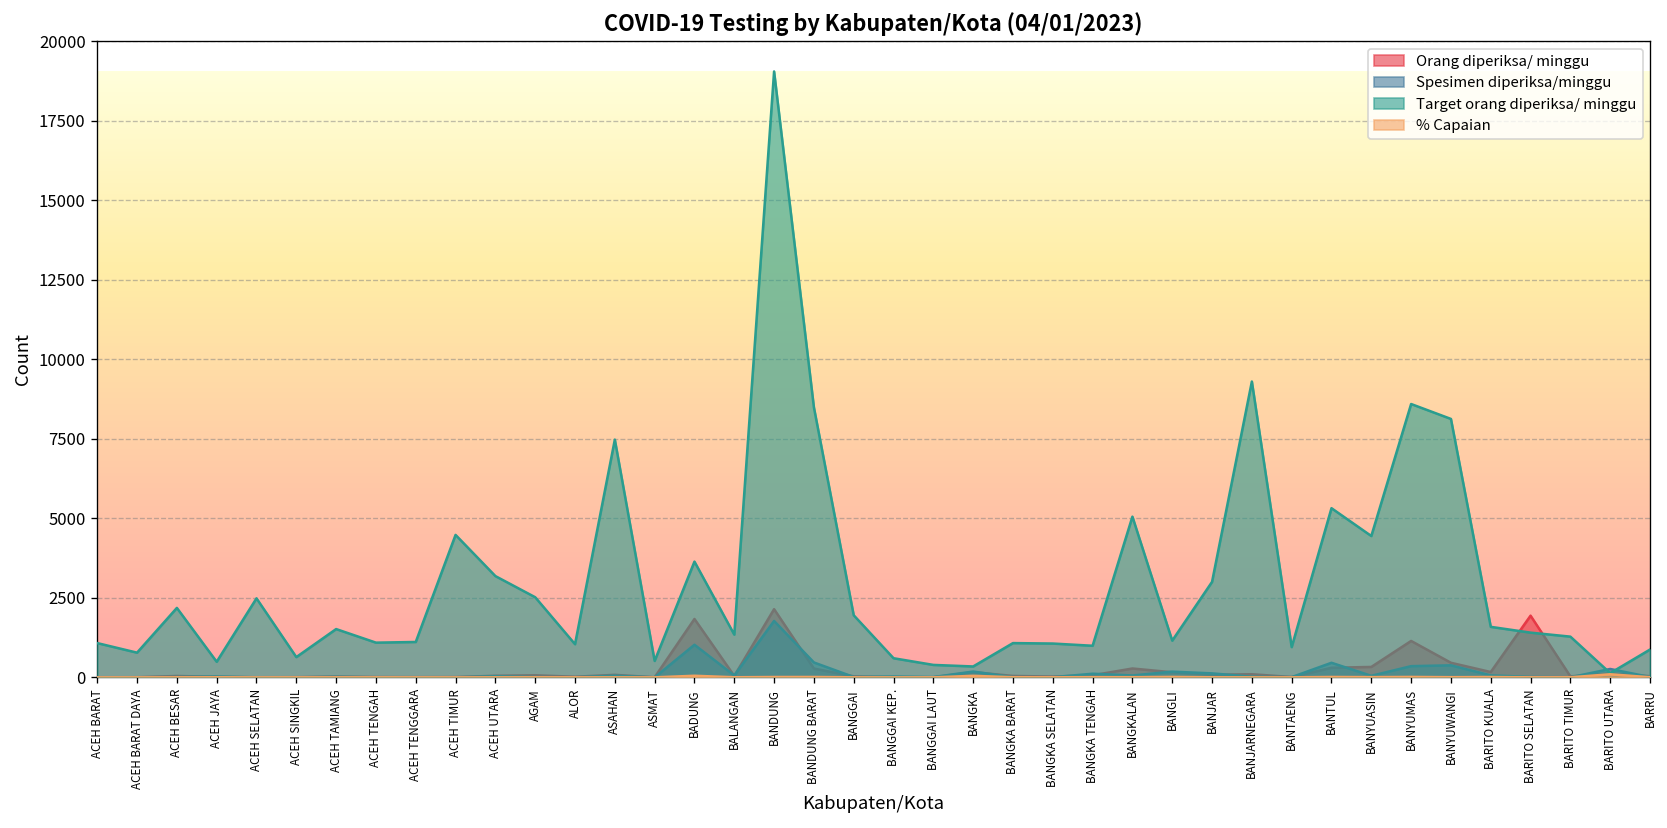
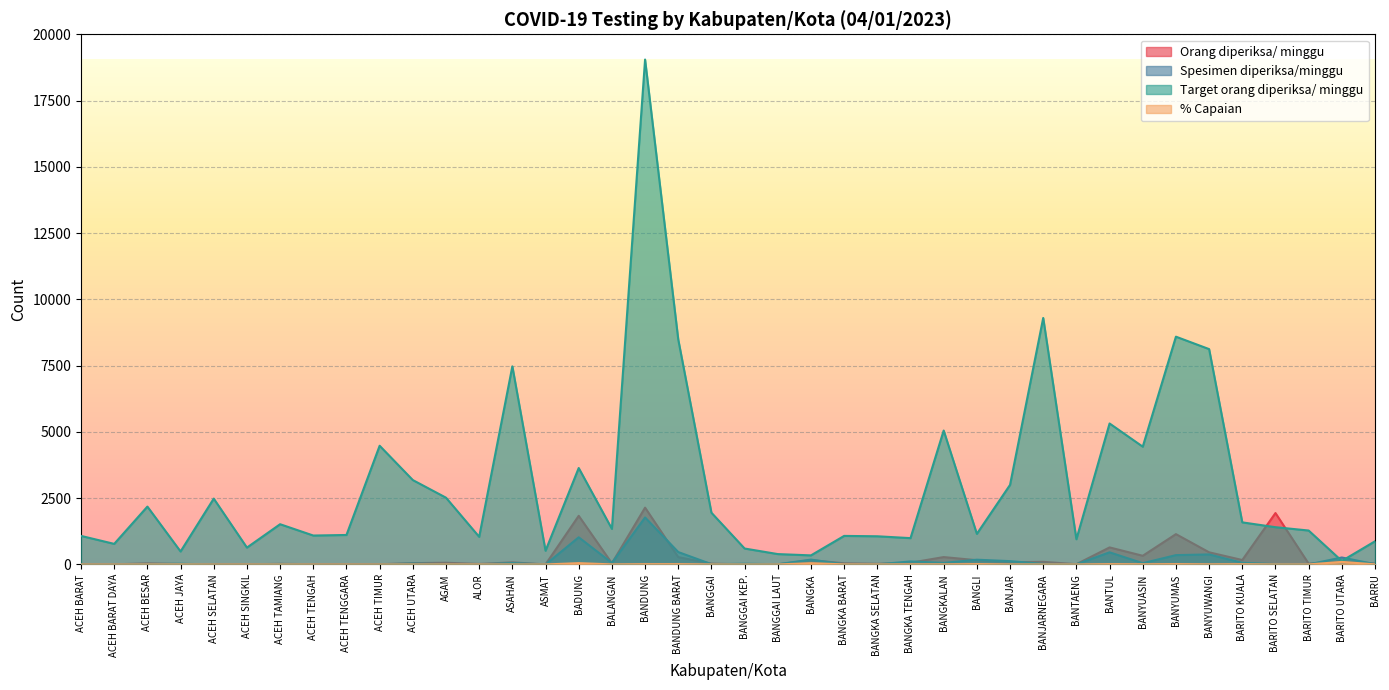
Orang diperiksa/ minggu, BANTUL: 300 -> 600
